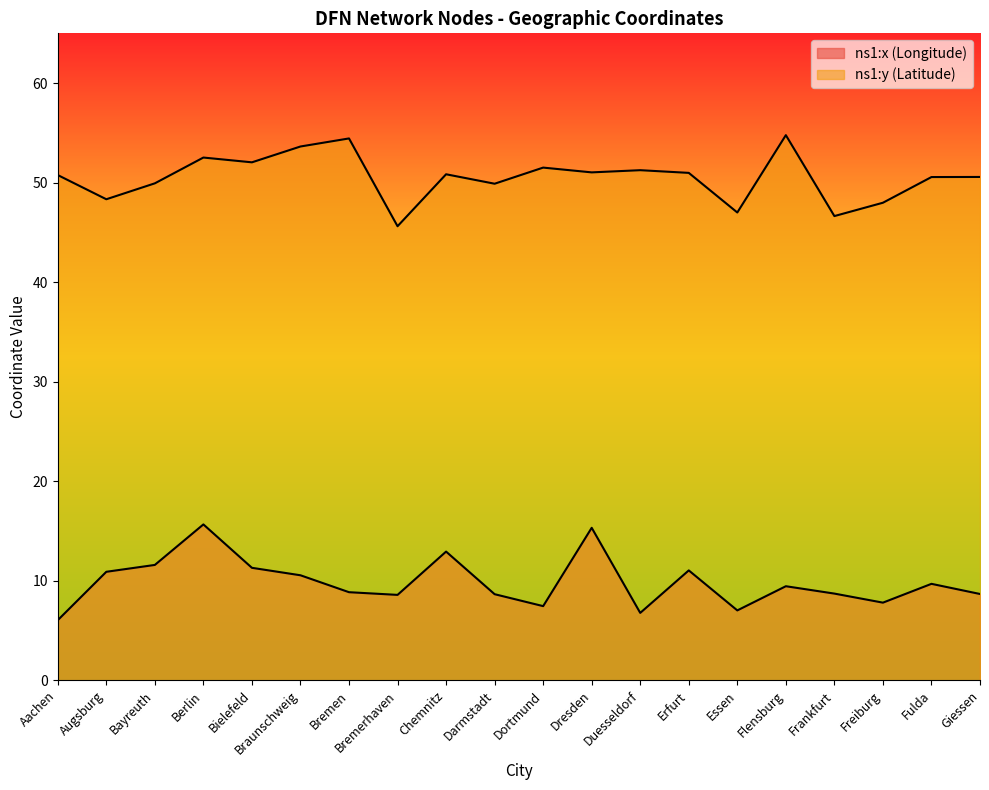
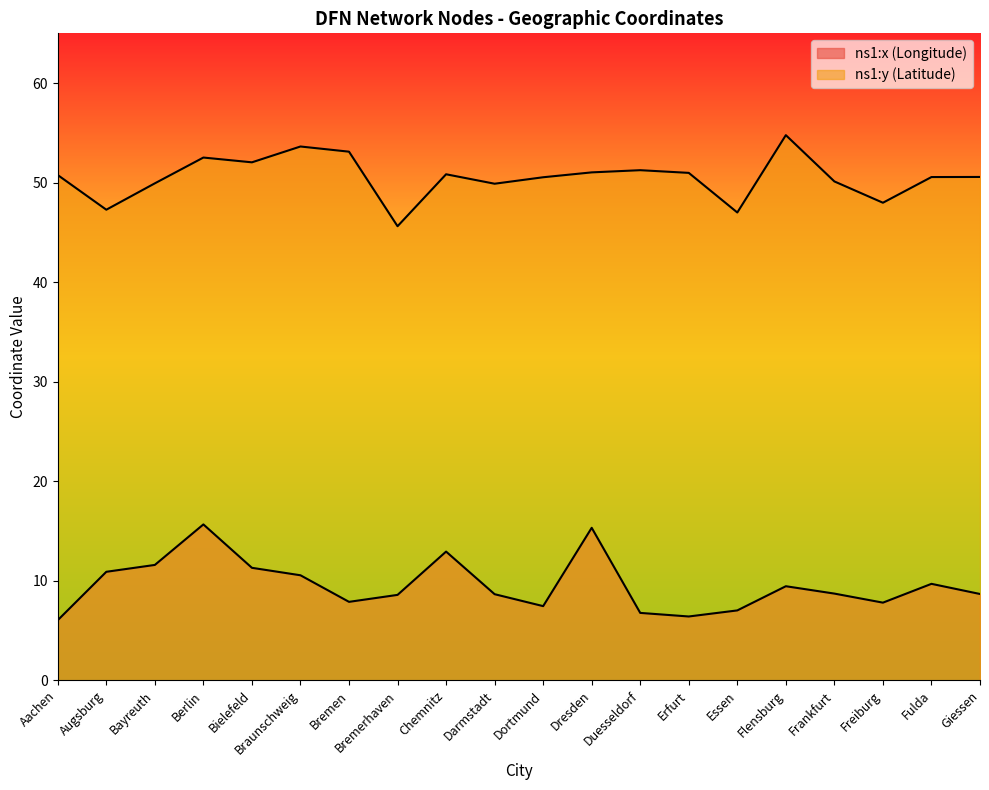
ns1:y (Latitude), Augsburg: 48 -> 47
ns1:x (Longitude), Bremen: 9 -> 8
ns1:y (Latitude), Bremen: 54 -> 53
ns1:y (Latitude), Dortmund: 52 -> 51
ns1:x (Longitude), Erfurt: 11 -> 6
ns1:y (Latitude), Frankfurt: 47 -> 50
